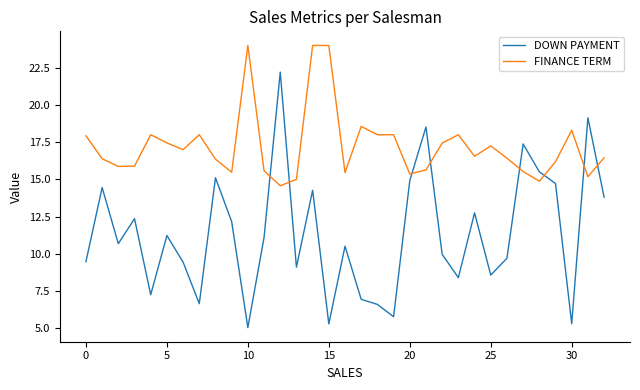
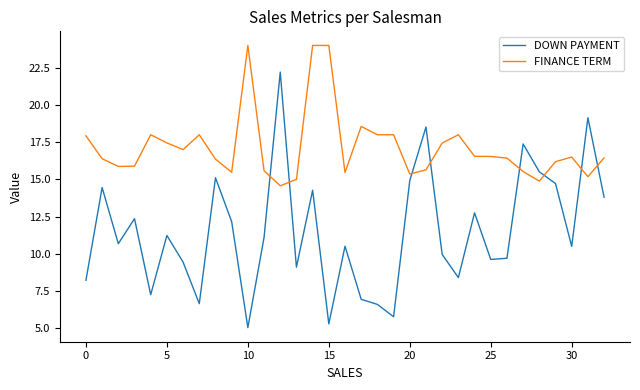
DOWN PAYMENT, 0: 9.5 -> 8.2
DOWN PAYMENT, 25: 8.6 -> 9.6
FINANCE TERM, 25: 17.3 -> 16.5
DOWN PAYMENT, 30: 5.3 -> 10.5
FINANCE TERM, 30: 18.3 -> 16.5
